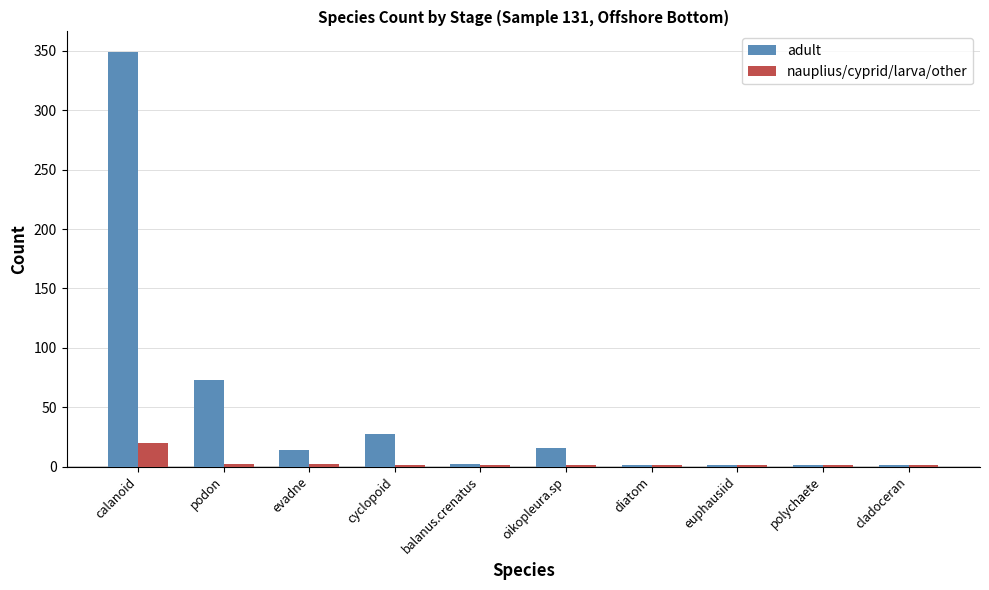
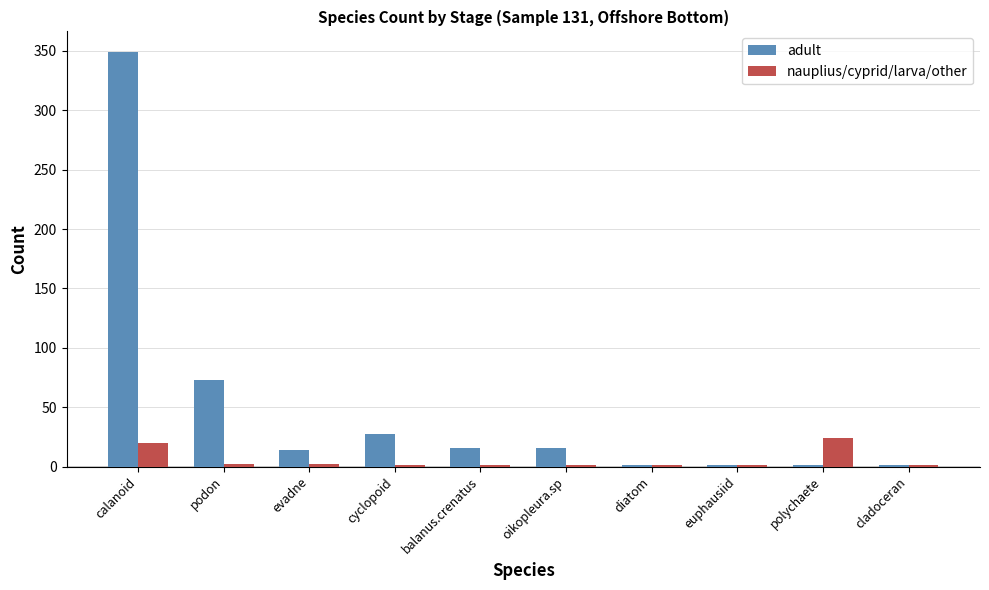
adult, balanus.crenatus: 2 -> 16
nauplius/cyprid/larva/other, polychaete: 1 -> 24
